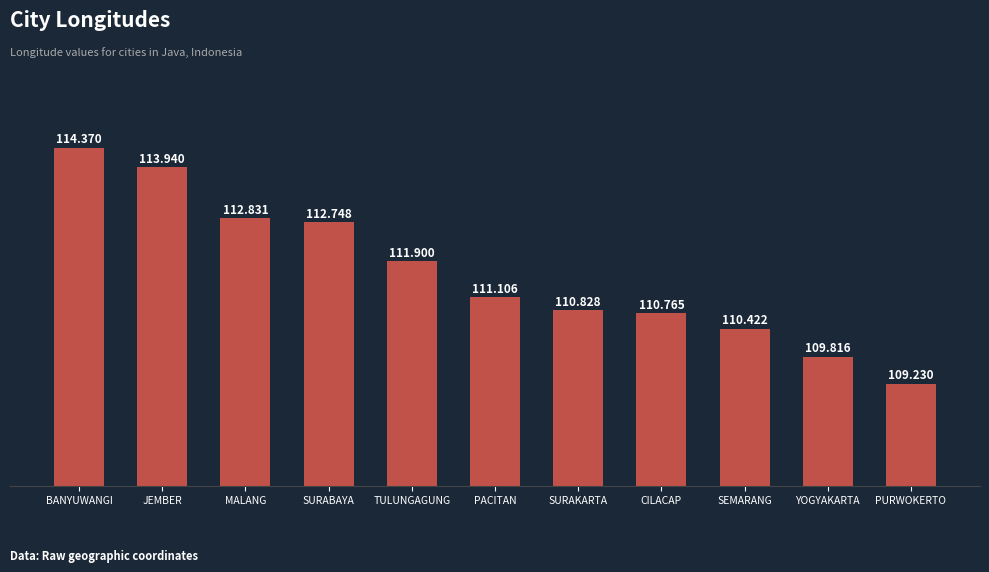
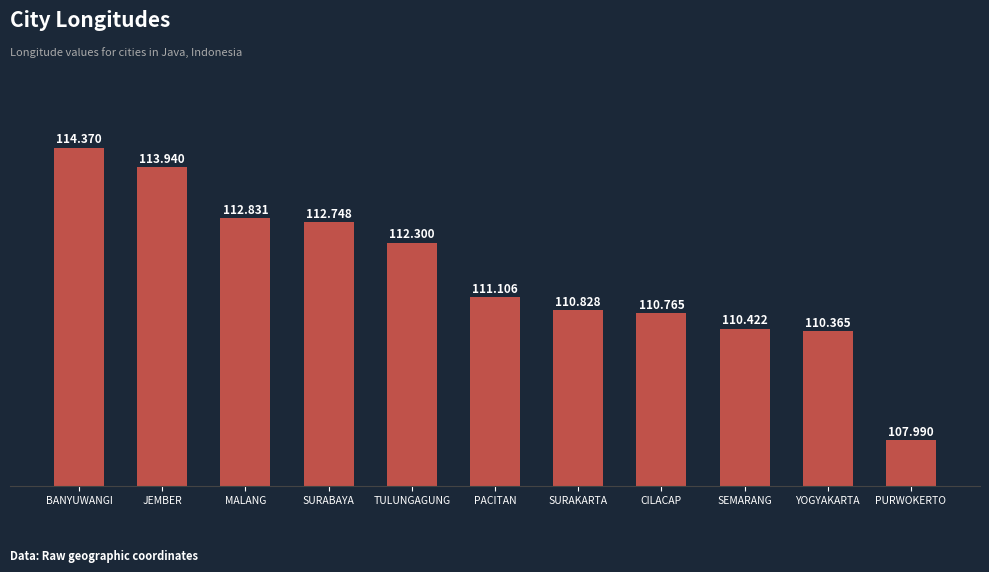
TULUNGAGUNG: 111.900 -> 112.300
YOGYAKARTA: 109.816 -> 110.365
PURWOKERTO: 109.230 -> 107.990
